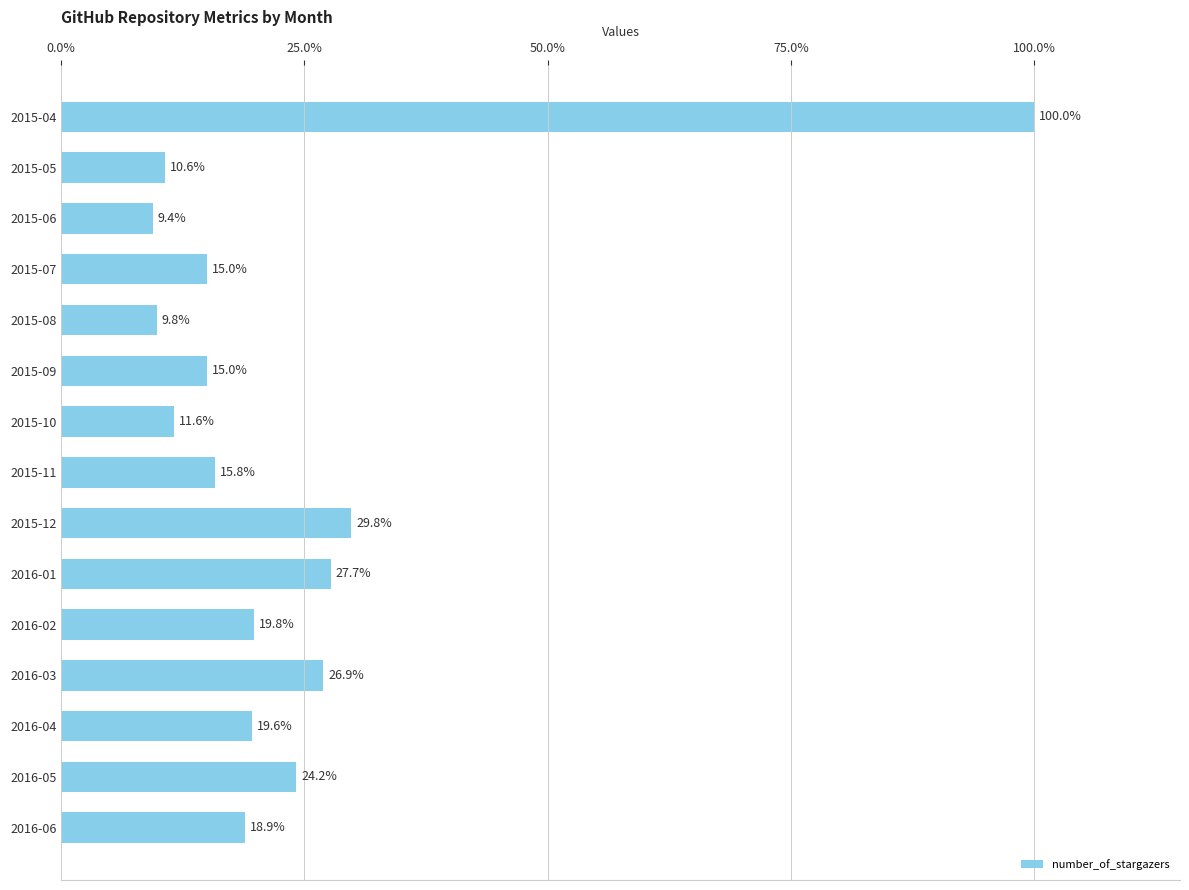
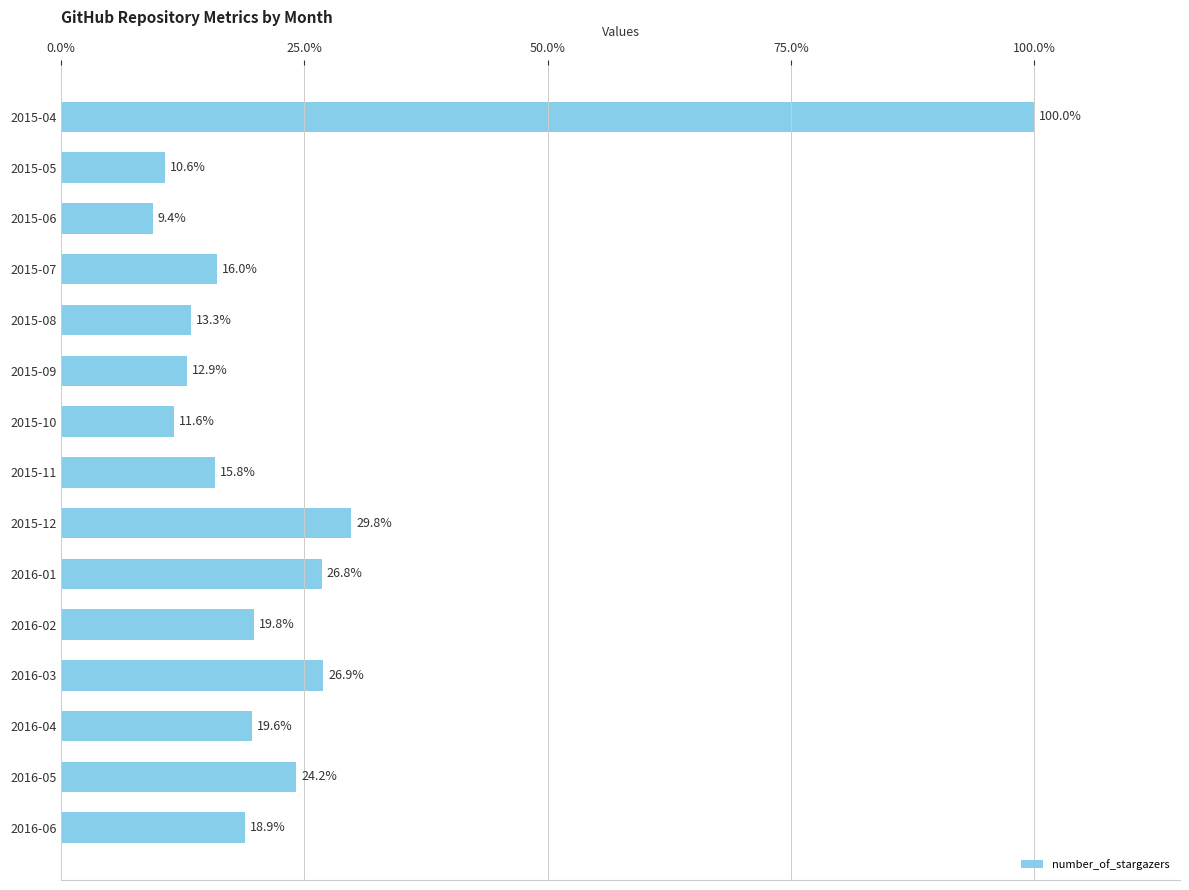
2015-07: 15.0% -> 16.0%
2015-08: 9.8% -> 13.3%
2015-09: 15.0% -> 12.9%
2016-01: 27.7% -> 26.8%
